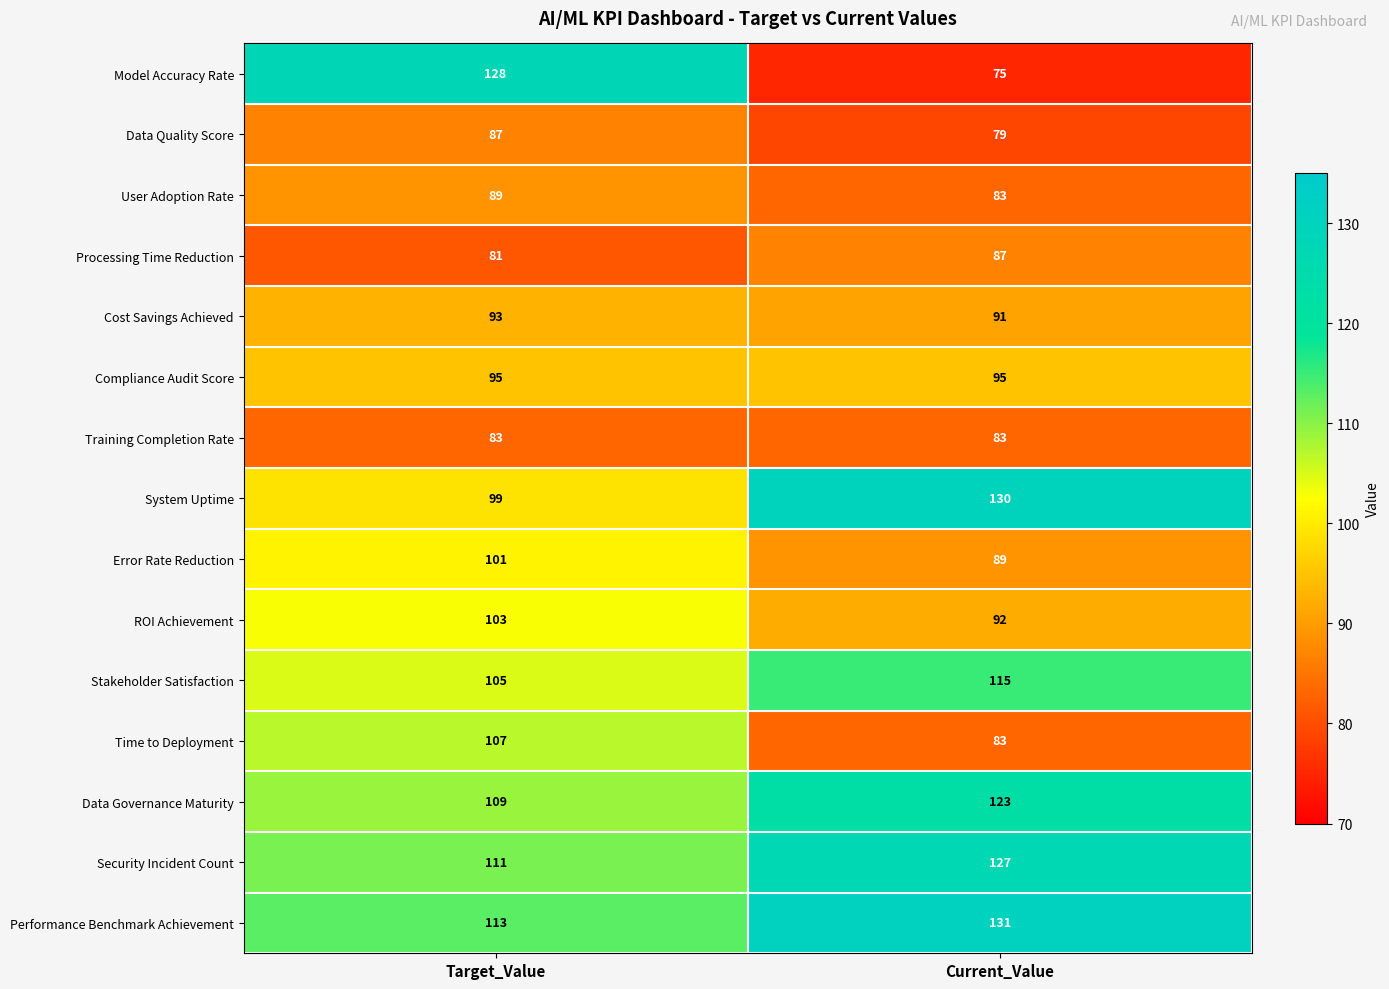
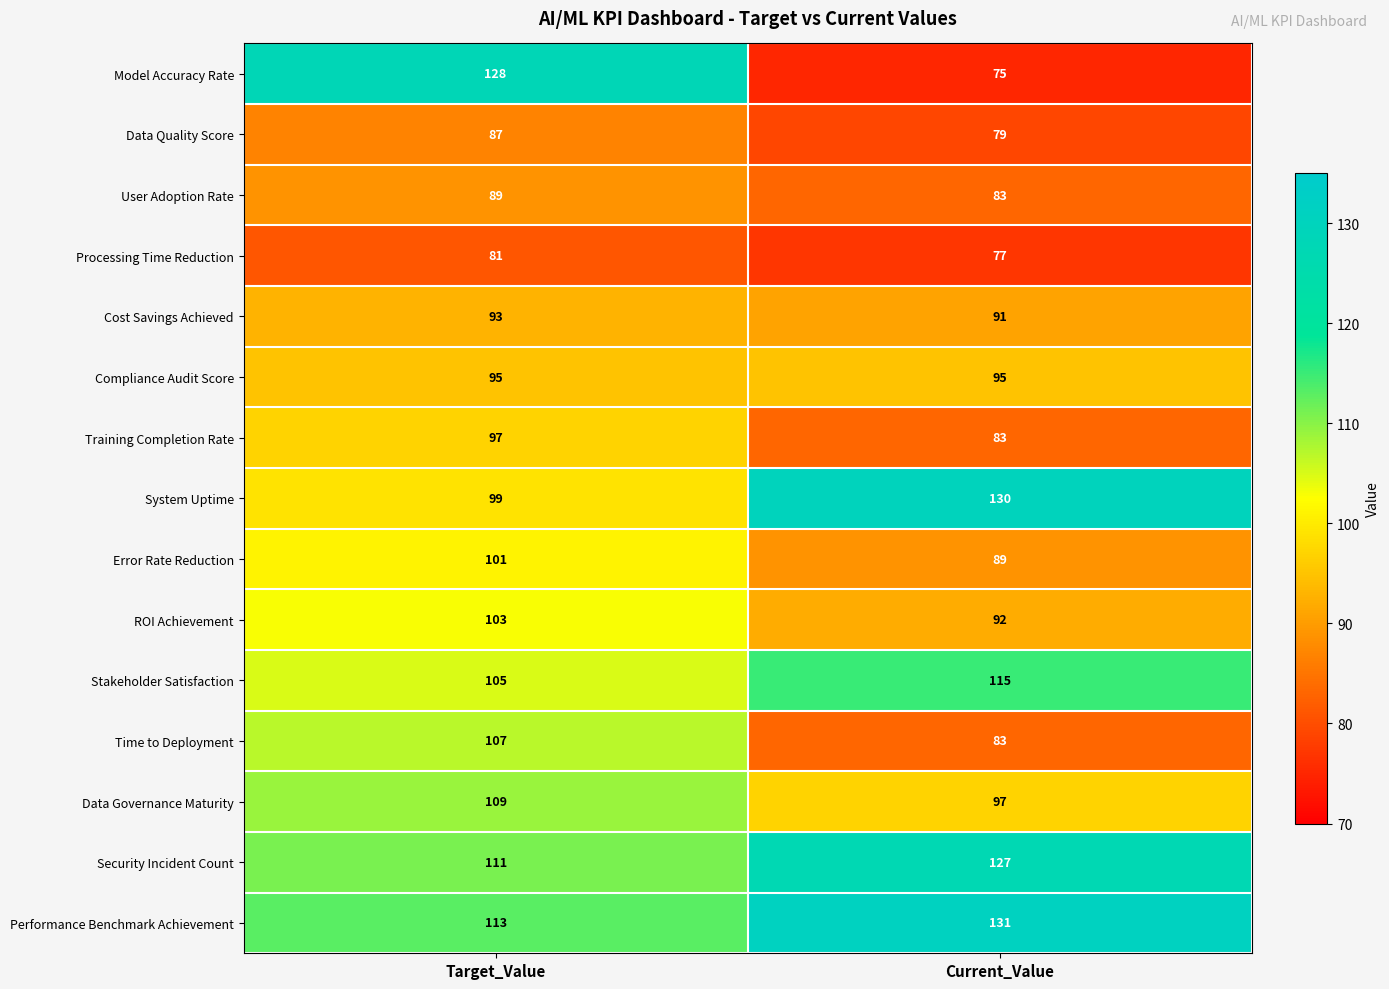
Processing Time Reduction, Current_Value: 87 -> 77
Training Completion Rate, Target_Value: 83 -> 97
Data Governance Maturity, Current_Value: 123 -> 97
